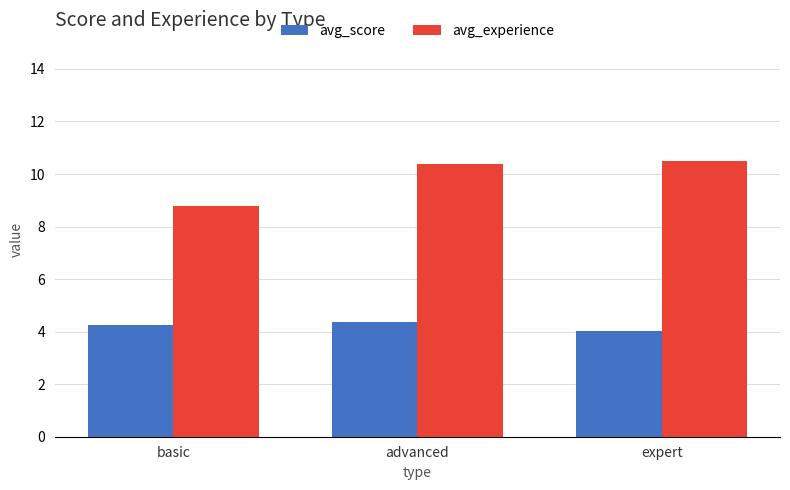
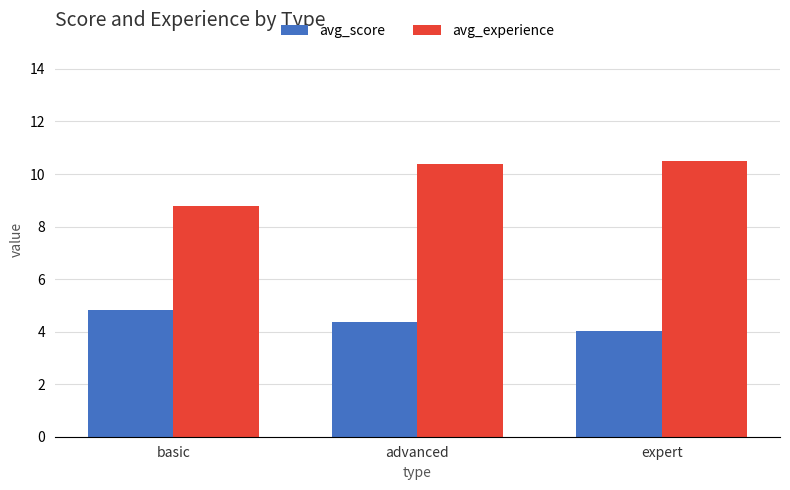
avg_score, basic: 4.2 -> 4.8
